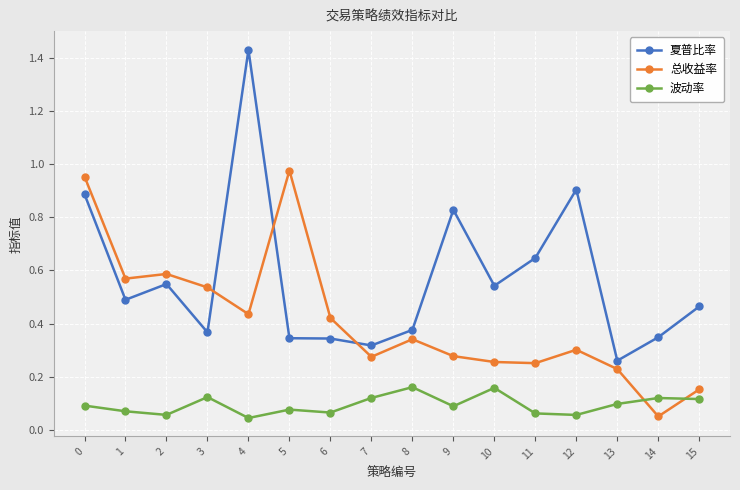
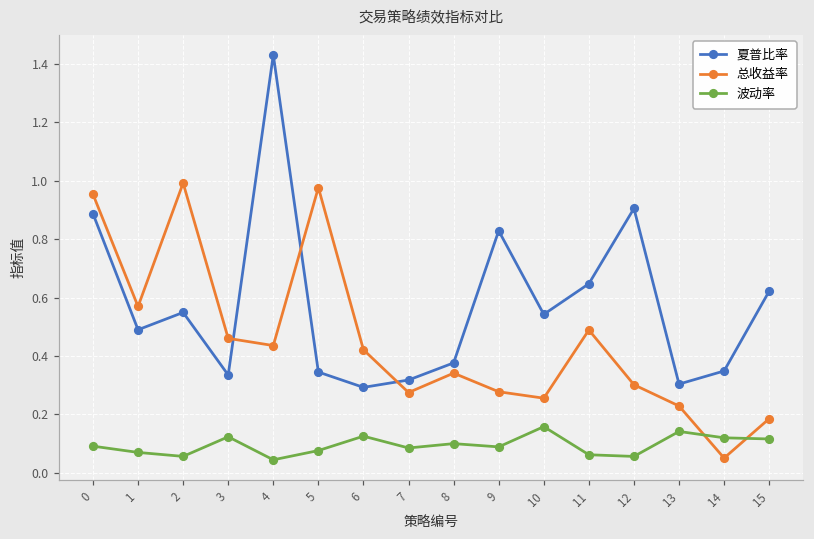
总收益率, 2: 0.59 -> 0.99
夏普比率, 3: 0.37 -> 0.33
总收益率, 3: 0.54 -> 0.46
夏普比率, 6: 0.34 -> 0.29
波动率, 6: 0.06 -> 0.12
波动率, 7: 0.12 -> 0.08
波动率, 8: 0.16 -> 0.10
总收益率, 11: 0.25 -> 0.49
夏普比率, 13: 0.26 -> 0.30
波动率, 13: 0.10 -> 0.14
夏普比率, 15: 0.46 -> 0.62
总收益率, 15: 0.15 -> 0.18
